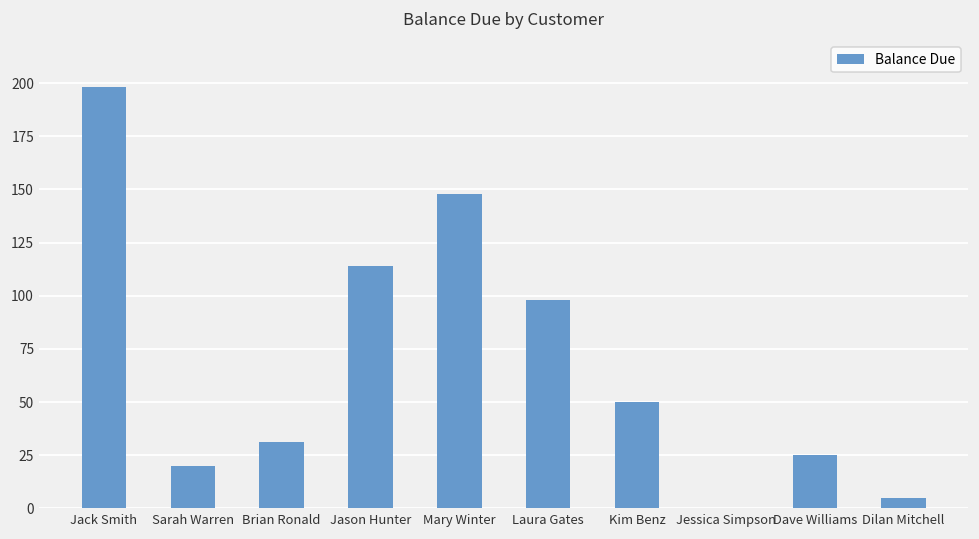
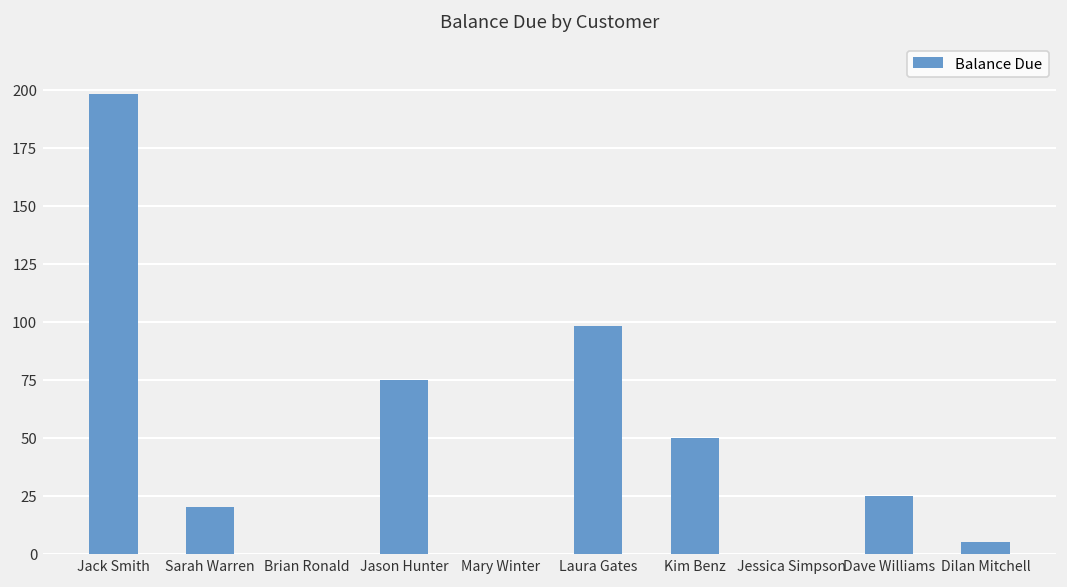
Brian Ronald: 31 -> 0
Jason Hunter: 114 -> 75
Mary Winter: 148 -> 0
